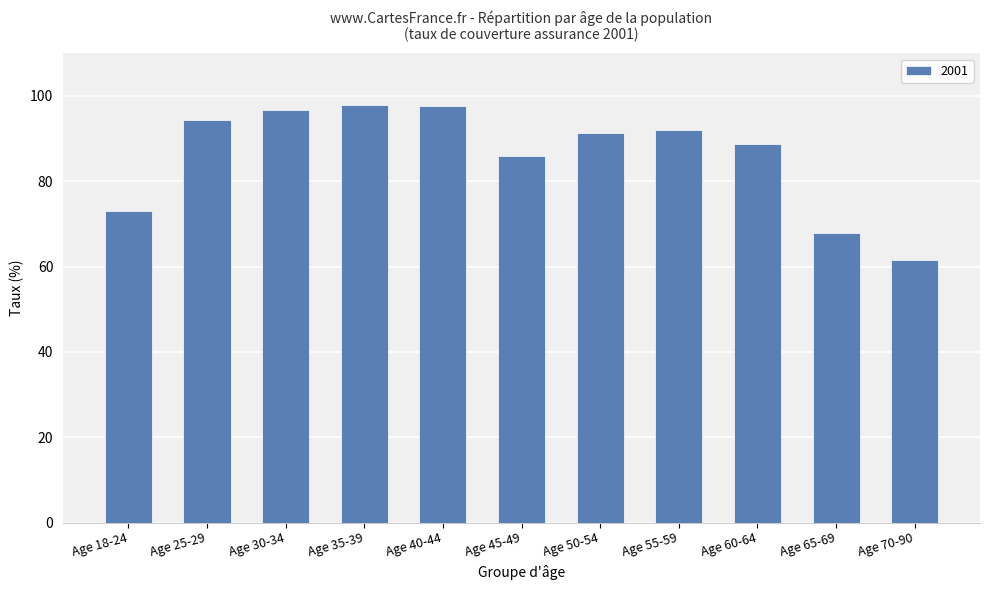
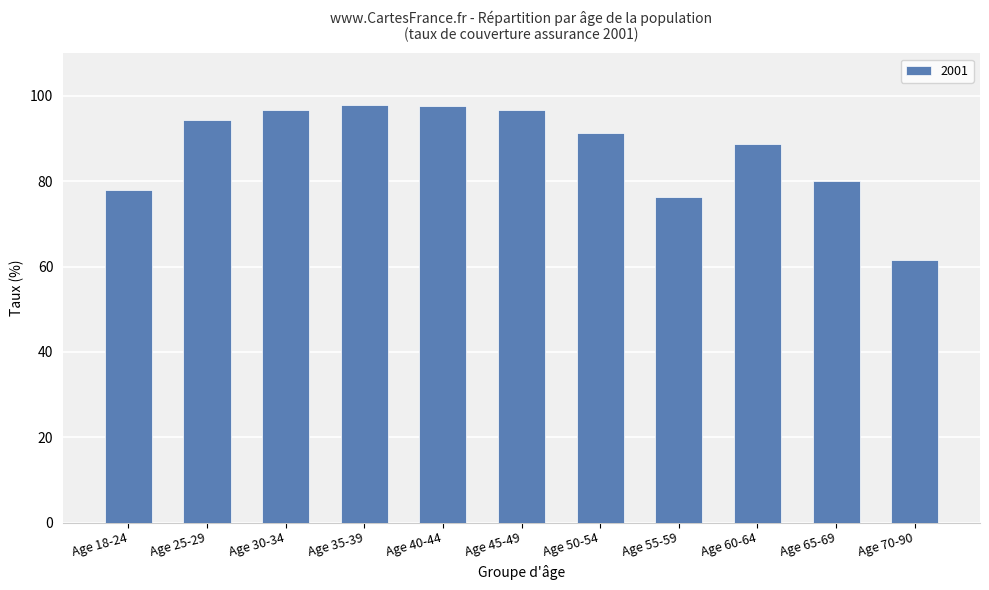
Age 18-24: 73 -> 78
Age 45-49: 86 -> 97
Age 55-59: 92 -> 76
Age 65-69: 68 -> 80
